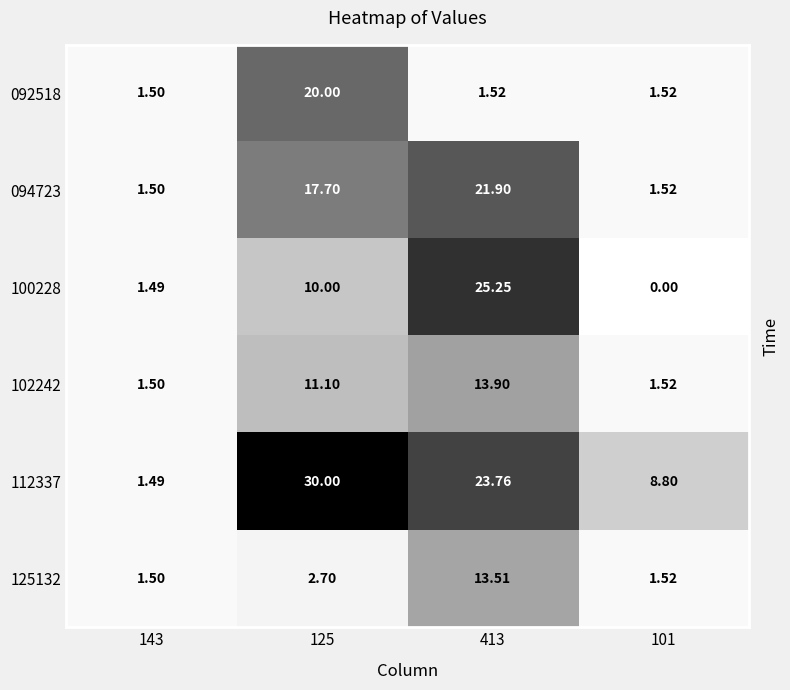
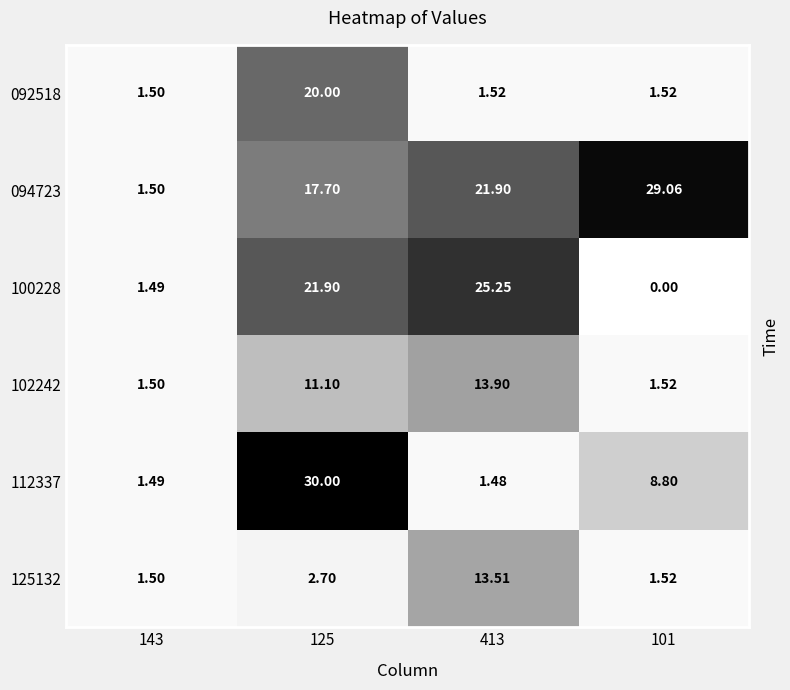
094723, 101: 1.52 -> 29.06
100228, 125: 10.00 -> 21.90
112337, 413: 23.76 -> 1.48
